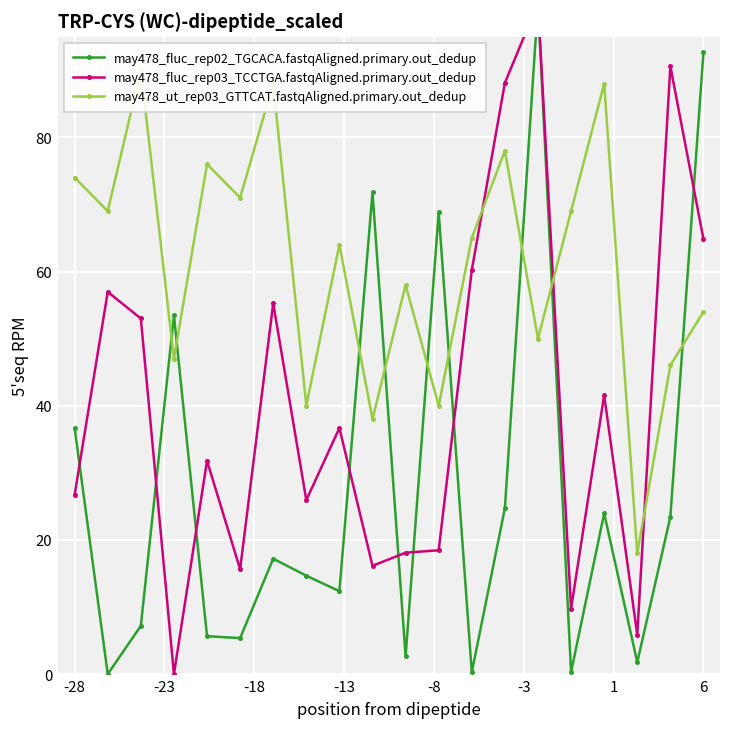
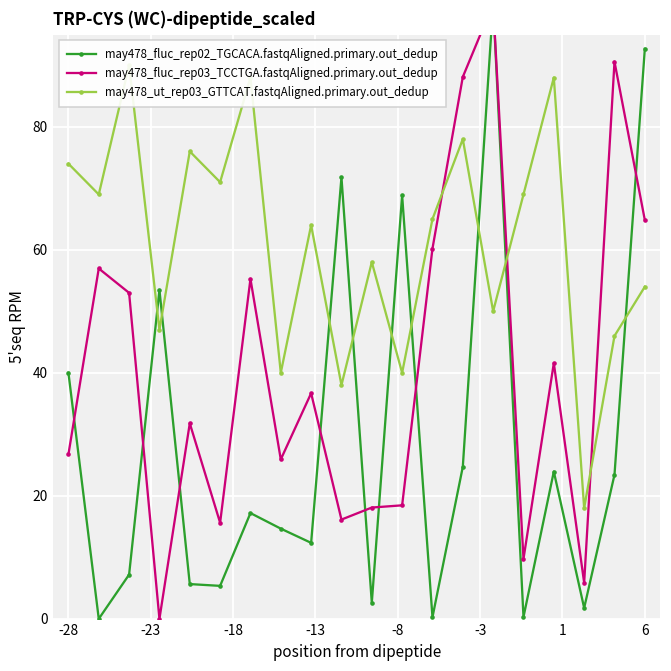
may478_fluc_rep02_TGCACA.fastqAligned.primary.out_dedup, -28: 37 -> 40
